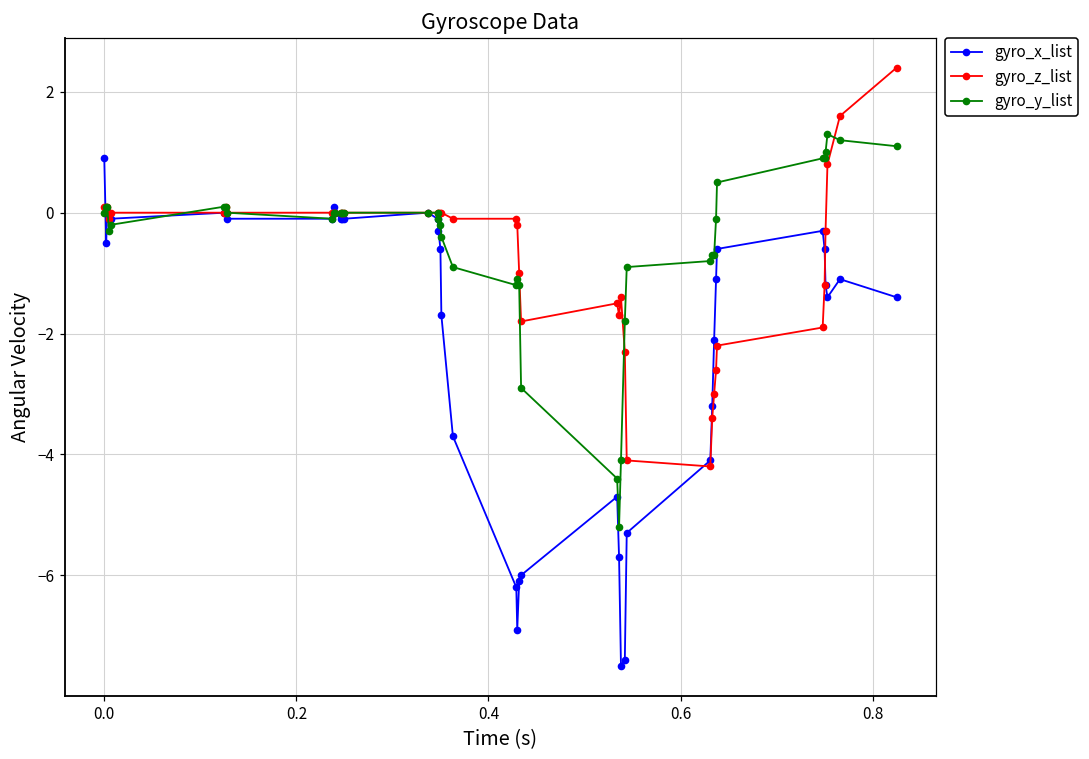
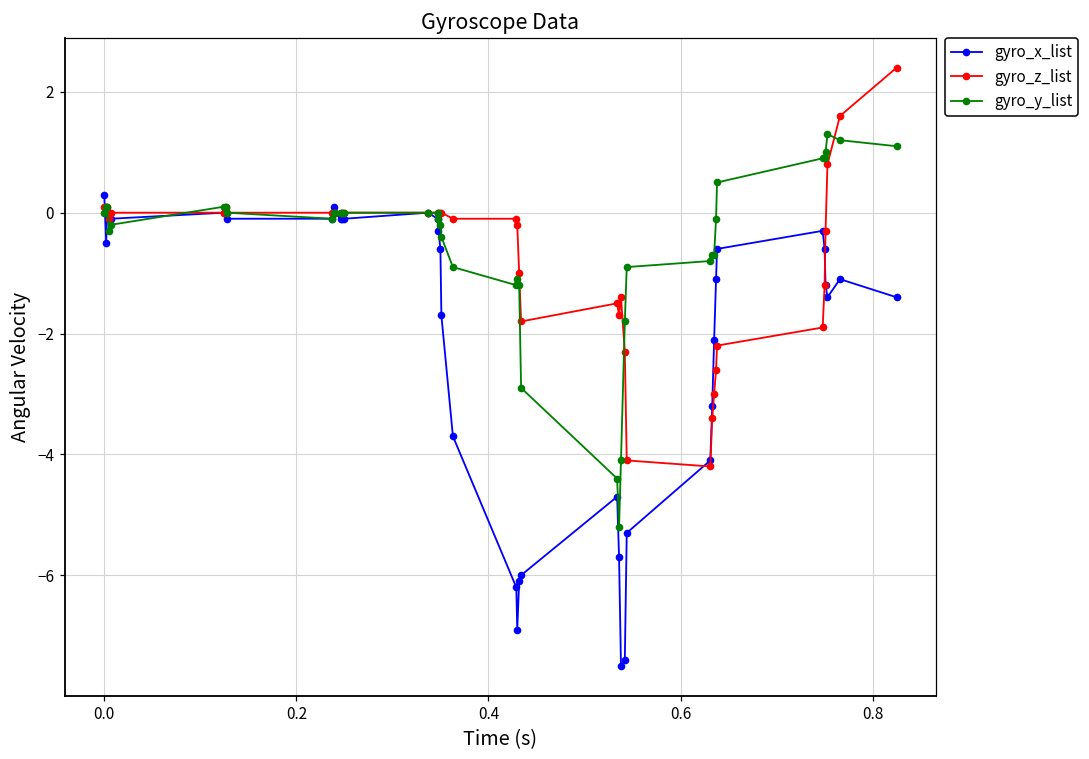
gyro_x_list, 0.0: 0.9 -> 0.3
